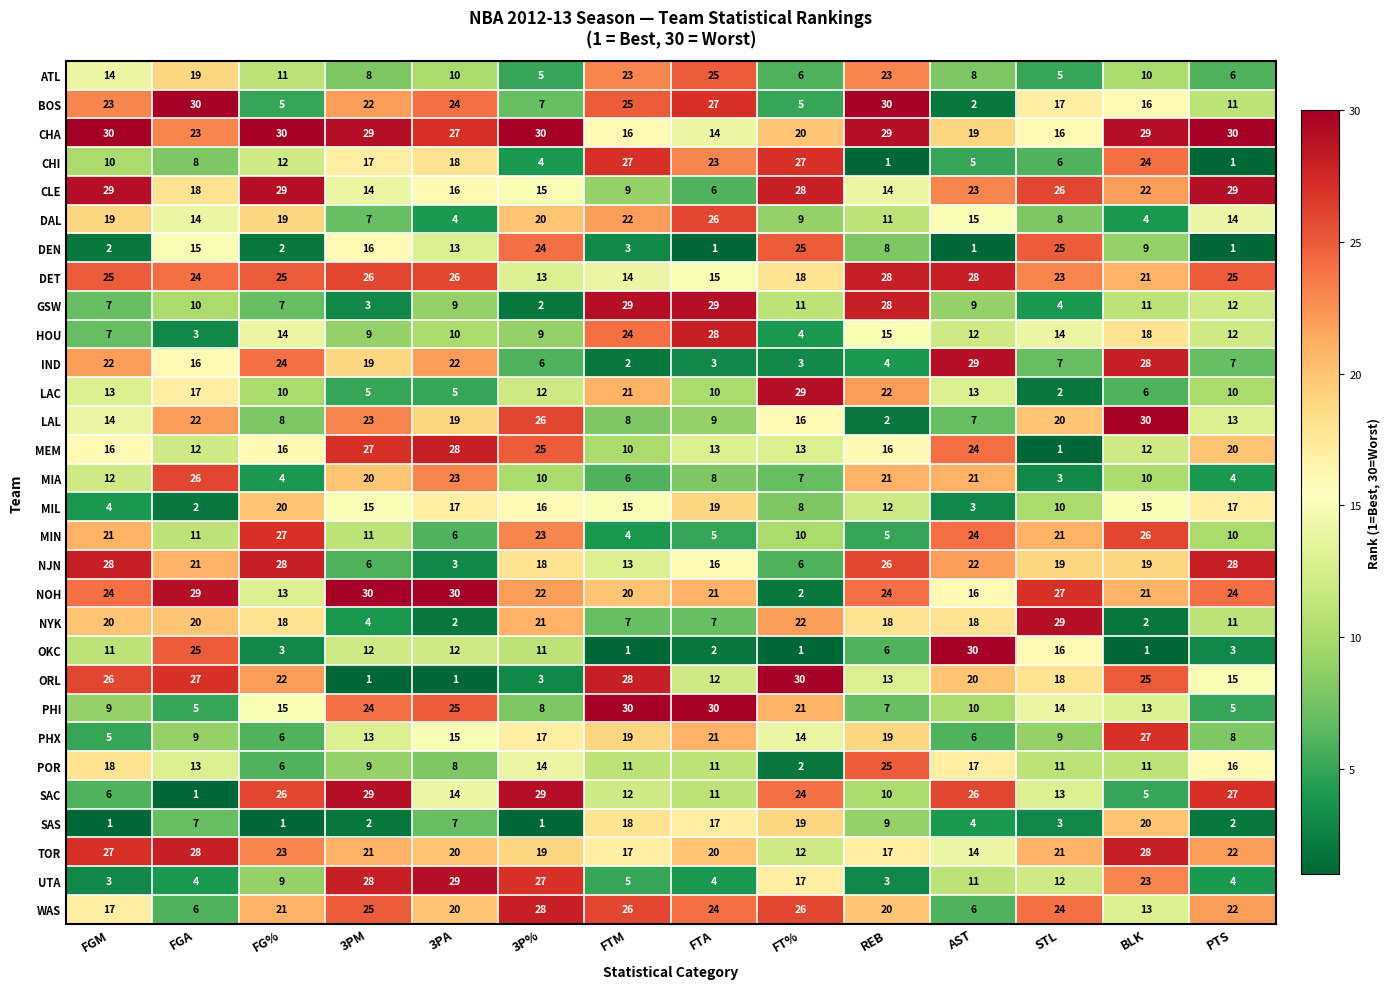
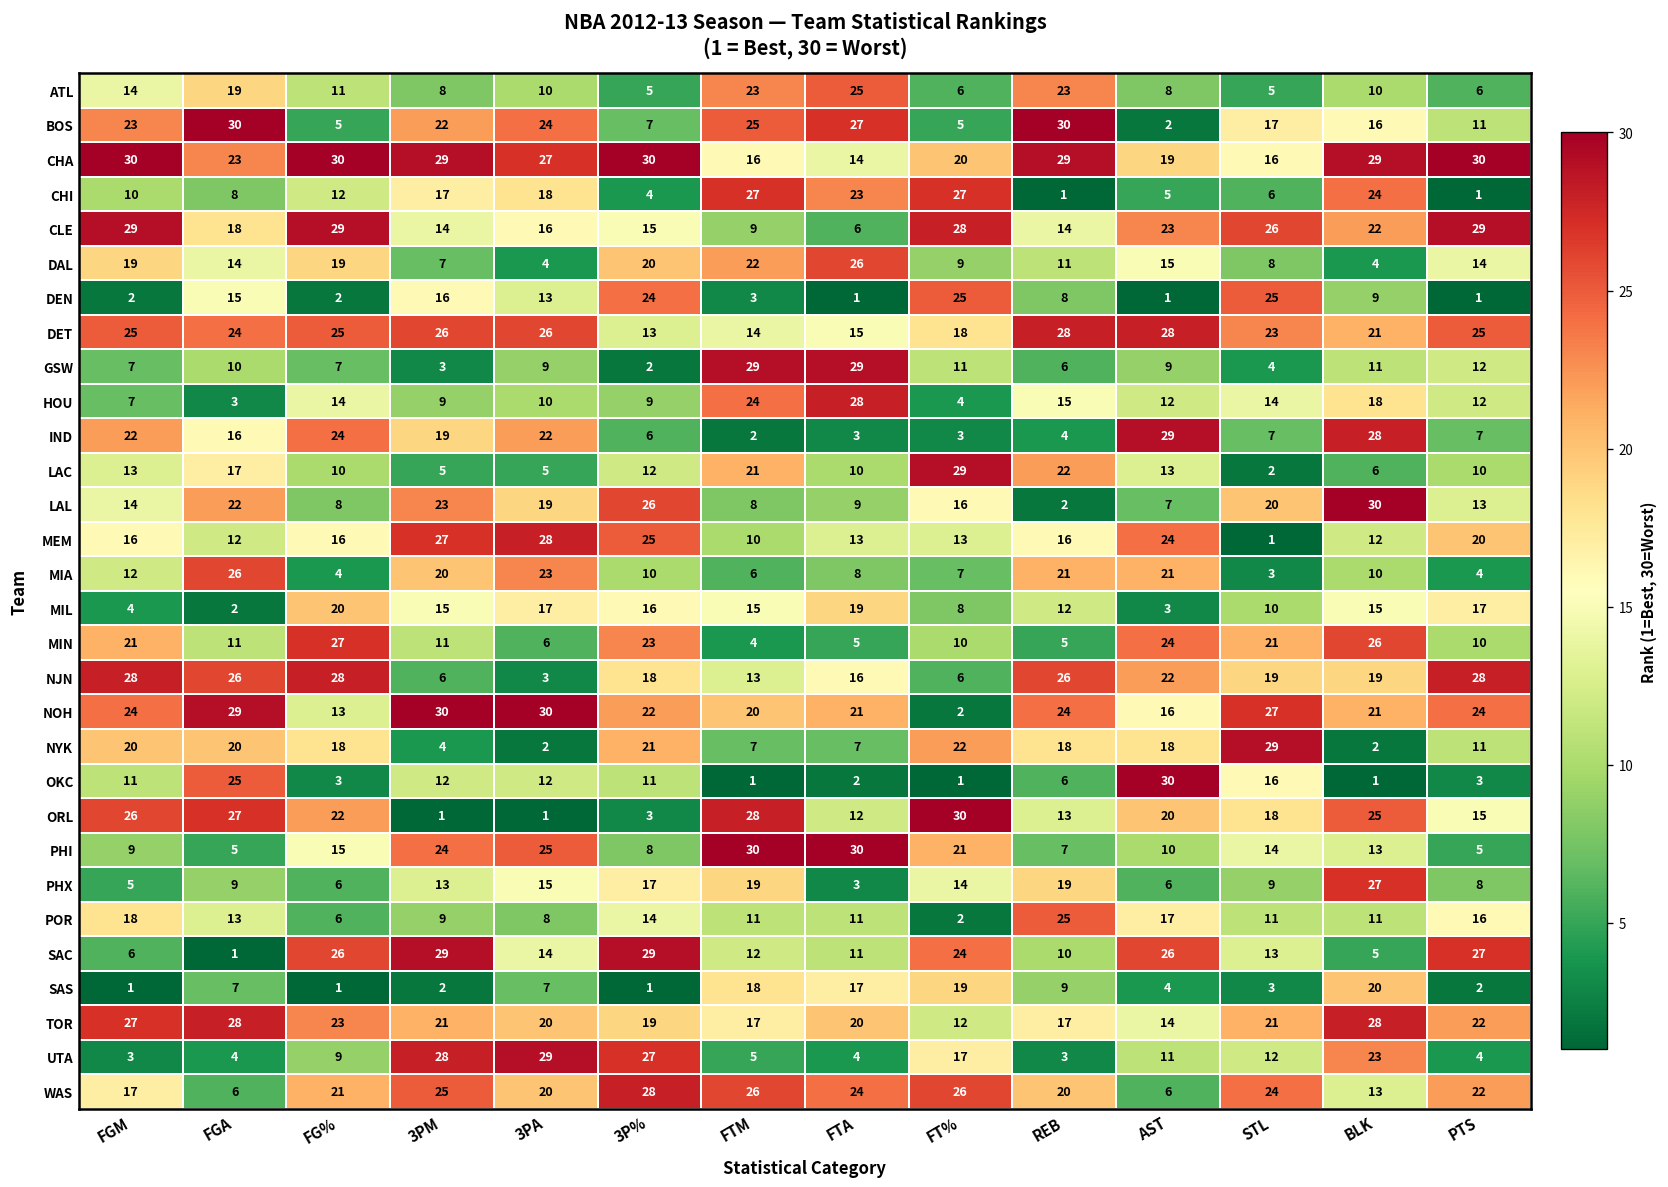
GSW, REB: 28 -> 6
NJN, FGA: 21 -> 26
PHX, FTA: 21 -> 3
